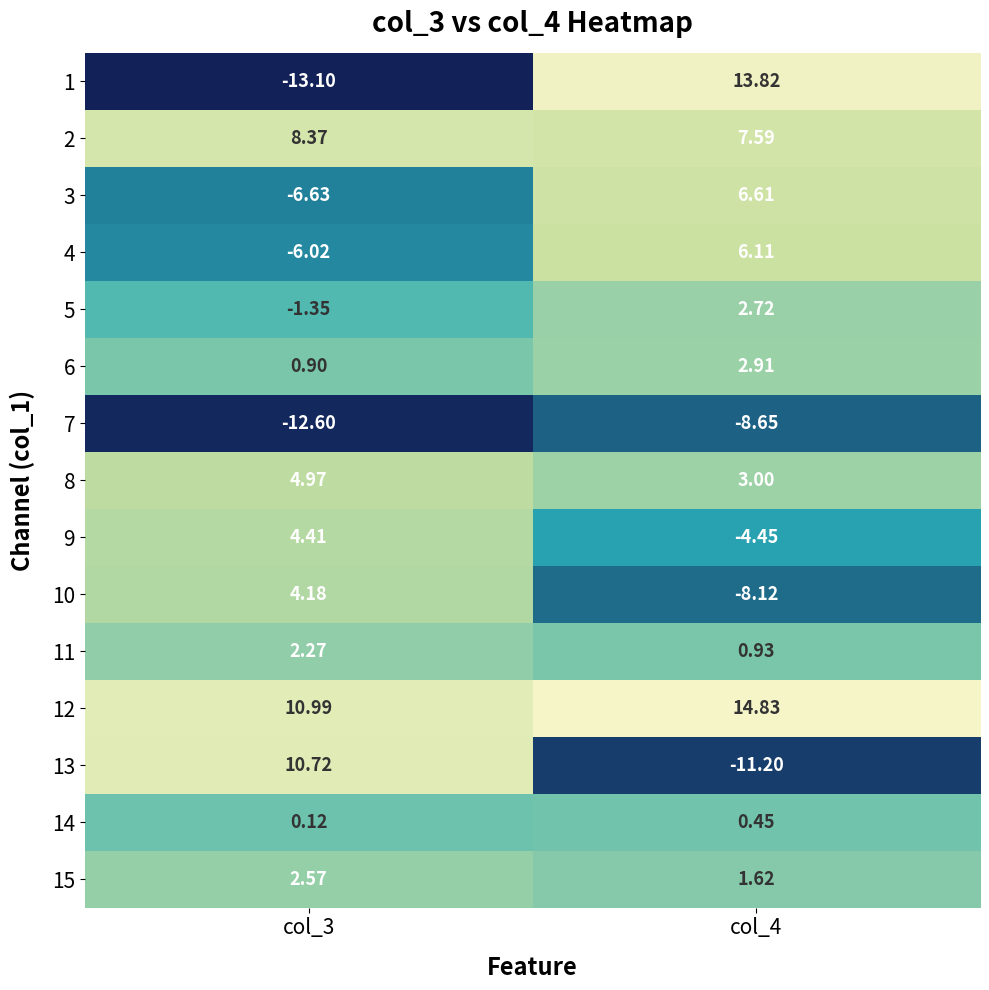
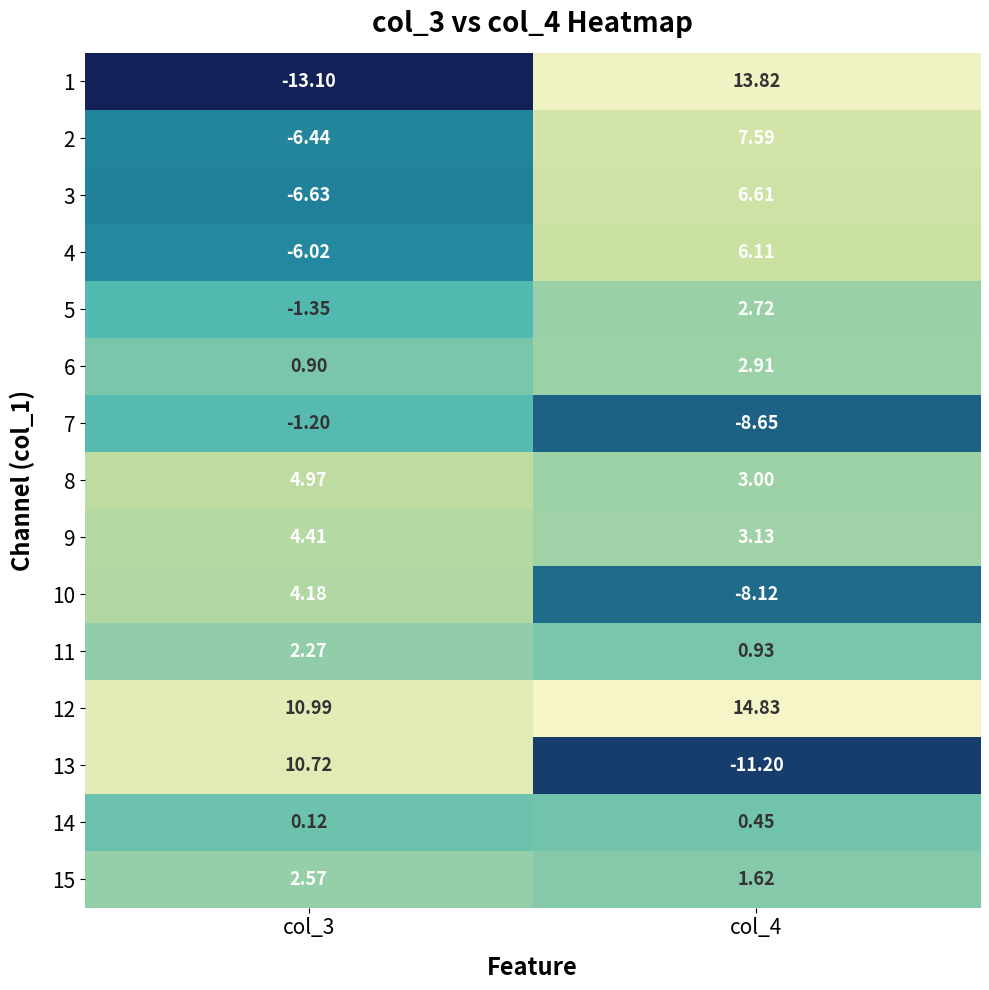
2, col_3: 8.37 -> -6.44
7, col_3: -12.60 -> -1.20
9, col_4: -4.45 -> 3.13
